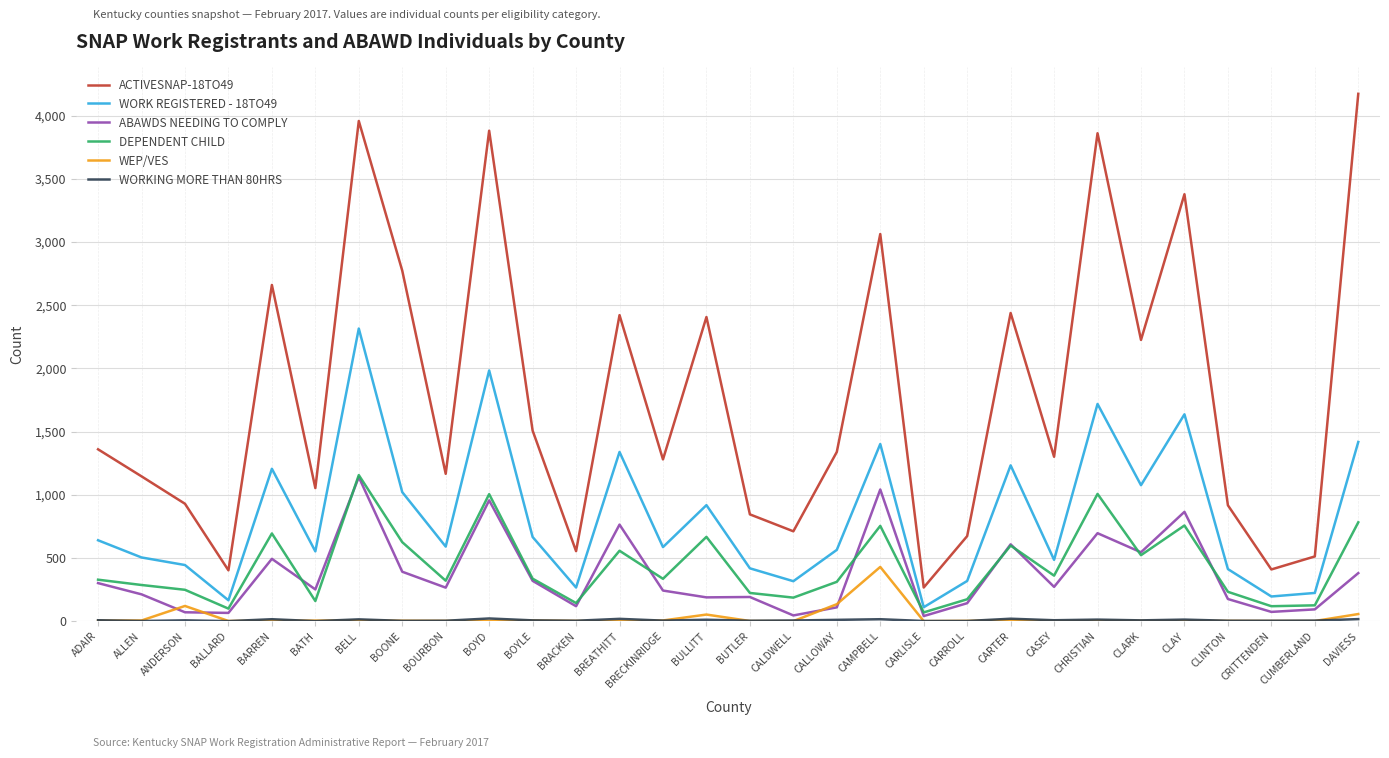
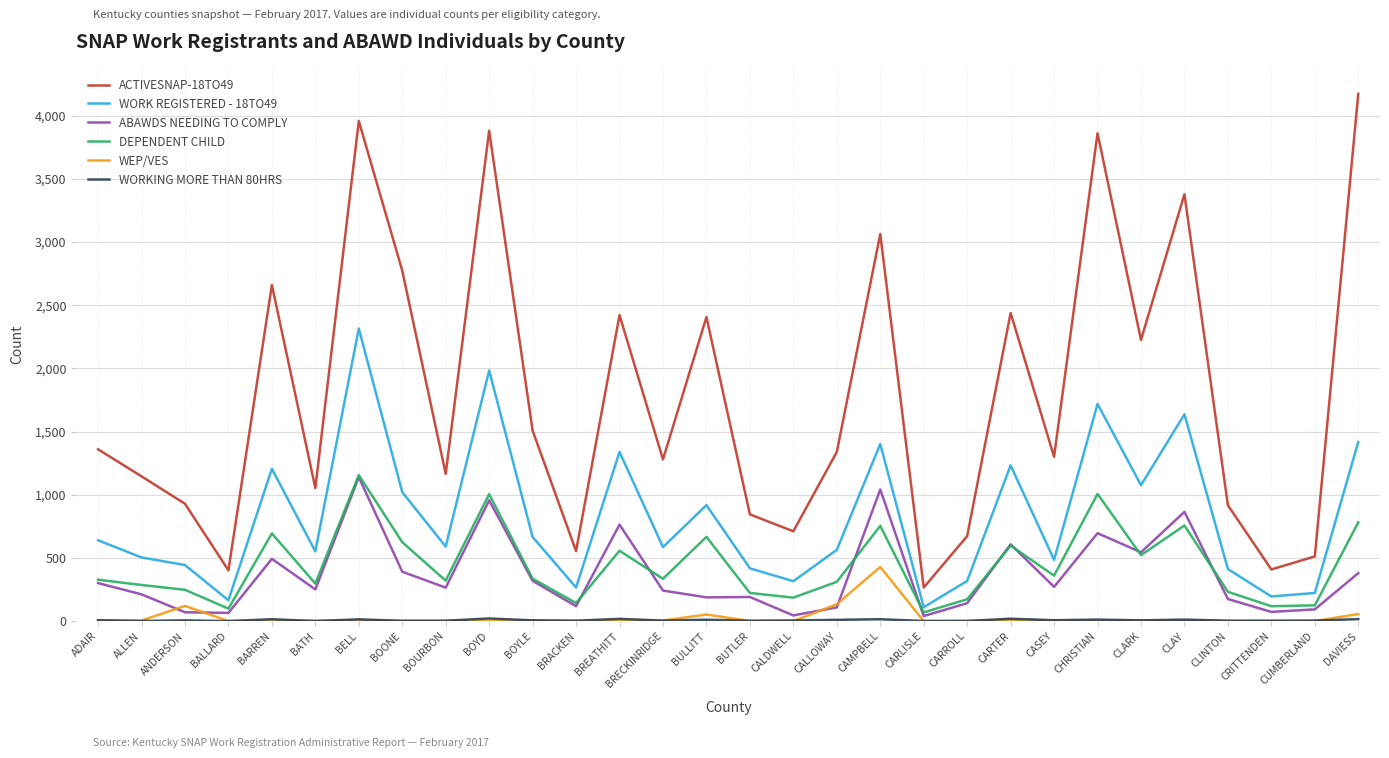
DEPENDENT CHILD, BATH: 160 -> 300
